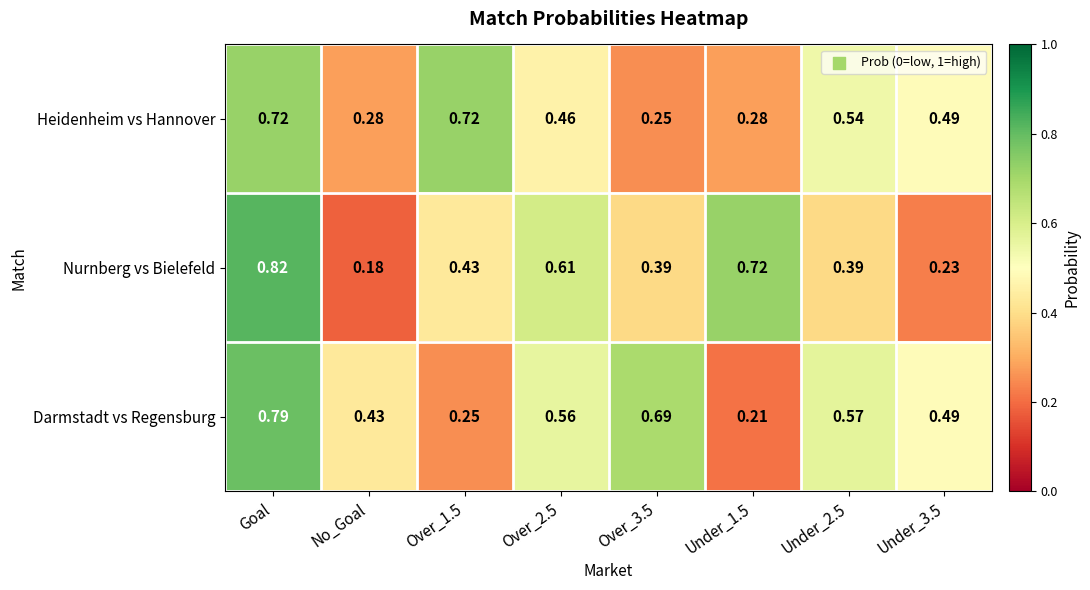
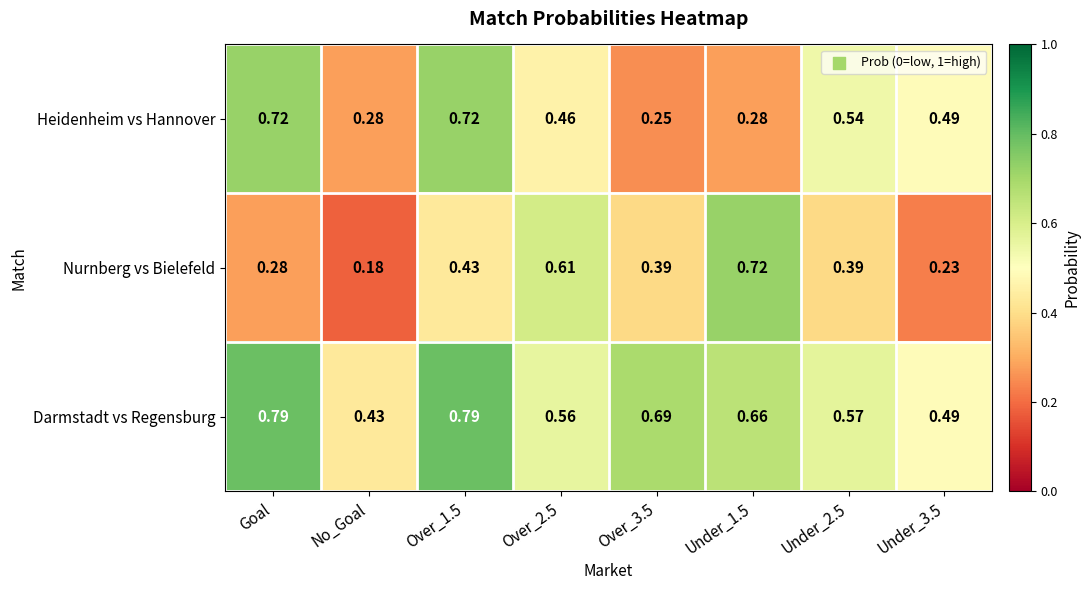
Nurnberg vs Bielefeld, Goal: 0.82 -> 0.28
Darmstadt vs Regensburg, Over_1.5: 0.25 -> 0.79
Darmstadt vs Regensburg, Under_1.5: 0.21 -> 0.66
